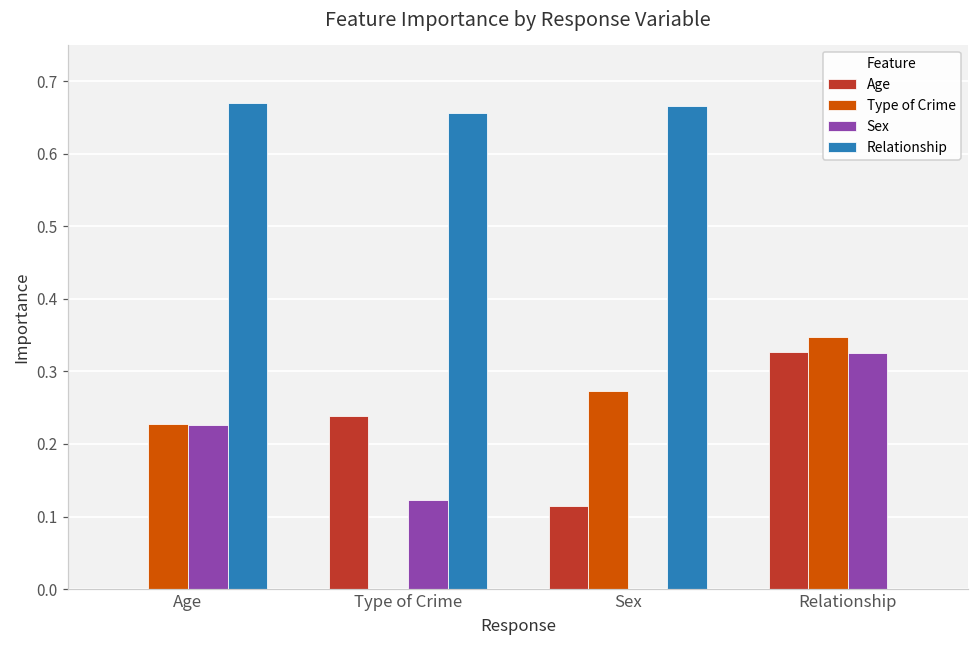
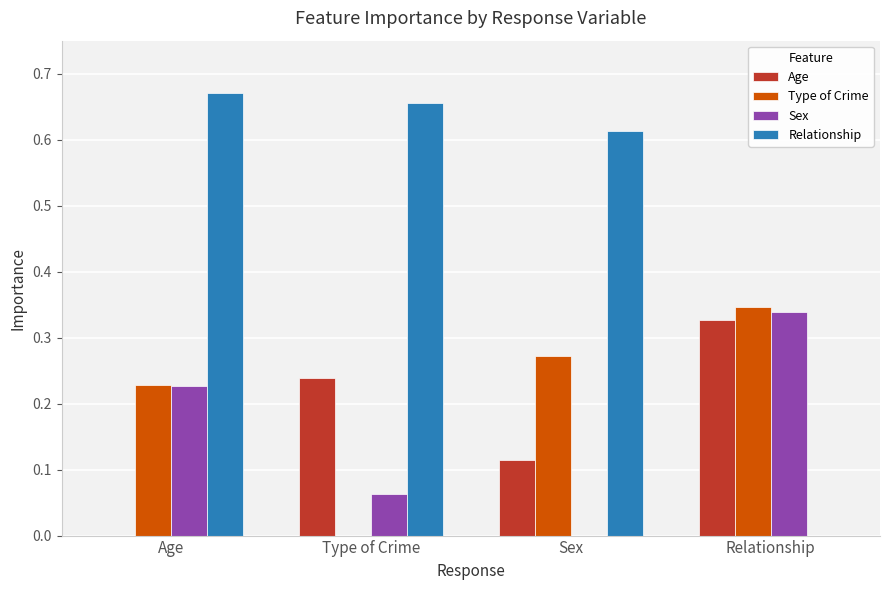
Sex, Type of Crime: 0.12 -> 0.06
Relationship, Sex: 0.67 -> 0.61
Sex, Relationship: 0.33 -> 0.34
